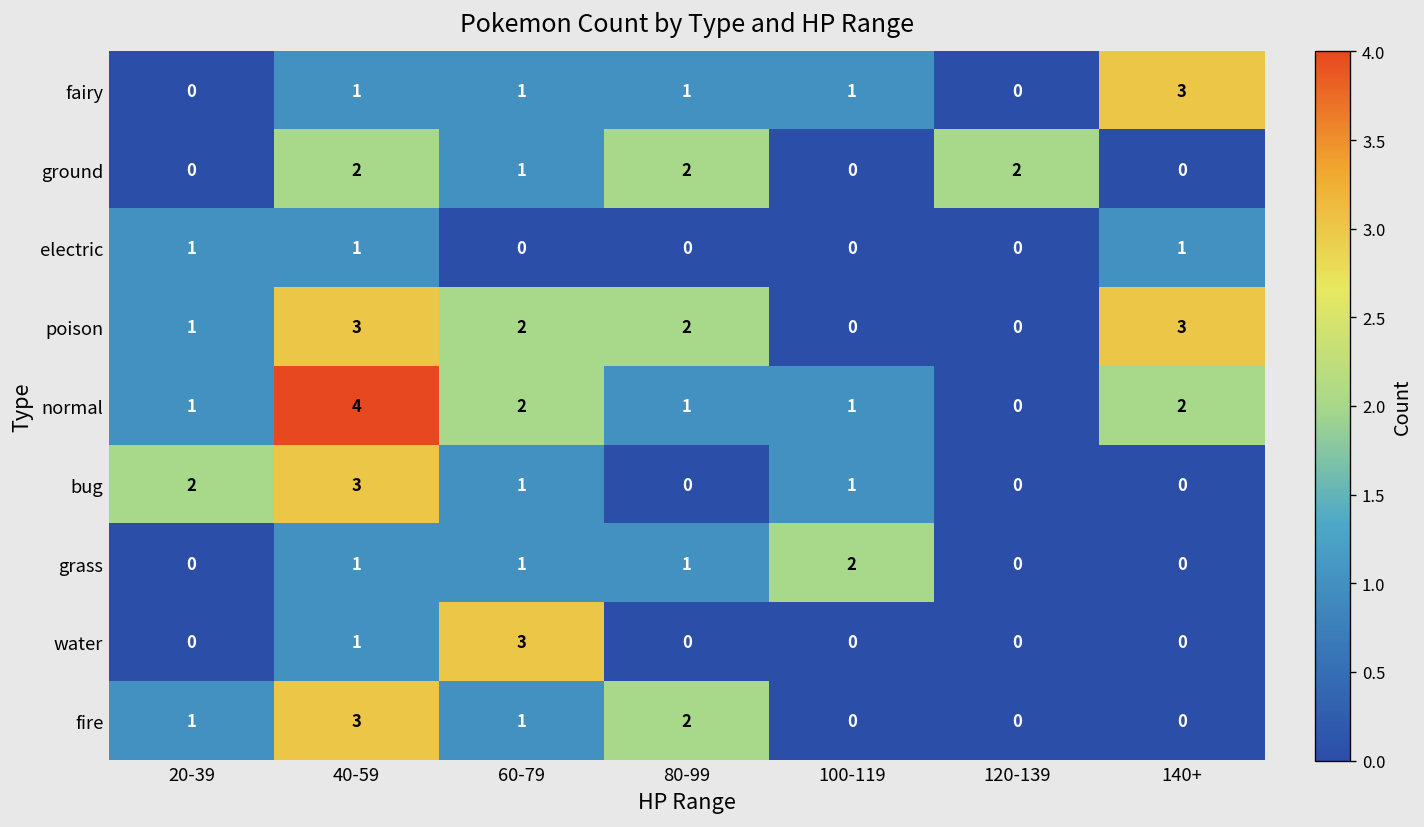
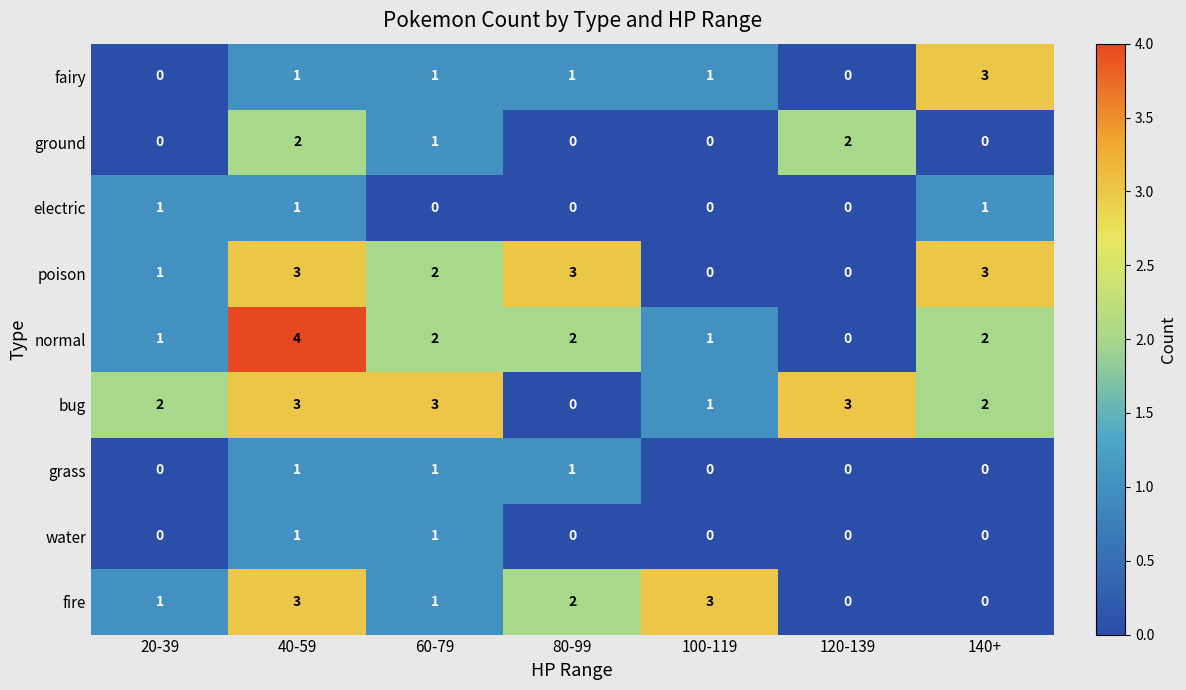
ground, 80-99: 2 -> 0
poison, 80-99: 2 -> 3
normal, 80-99: 1 -> 2
bug, 60-79: 1 -> 3
bug, 120-139: 0 -> 3
bug, 140+: 0 -> 2
grass, 100-119: 2 -> 0
water, 60-79: 3 -> 1
fire, 100-119: 0 -> 3
